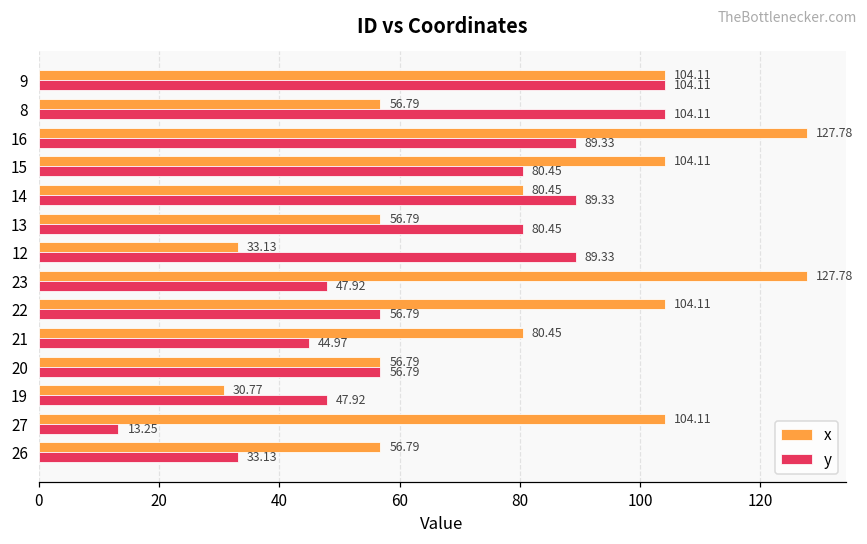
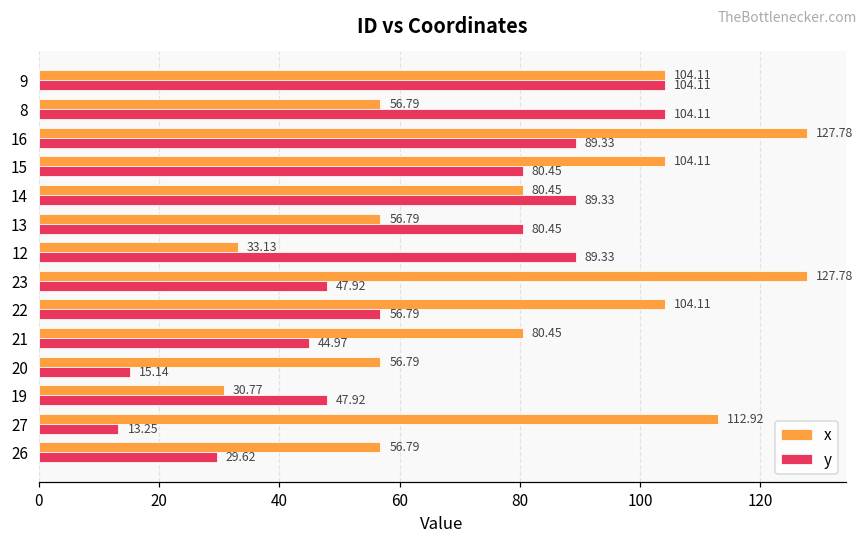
y, 20: 56.79 -> 15.14
x, 27: 104.11 -> 112.92
y, 26: 33.13 -> 29.62
